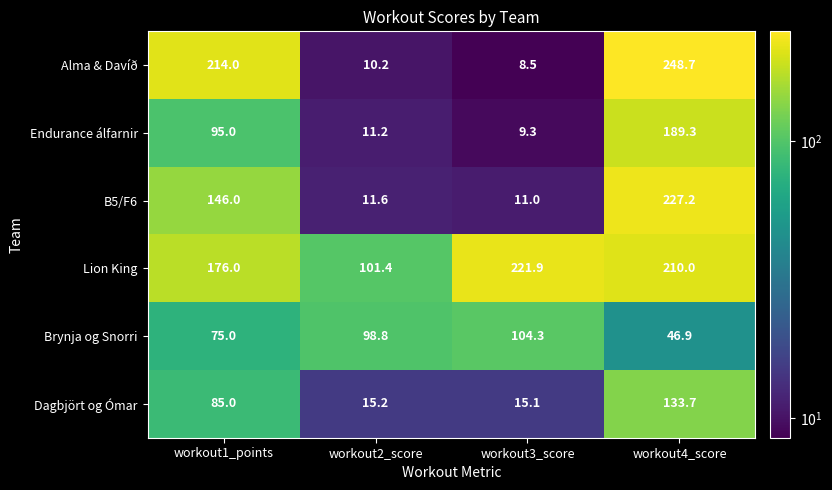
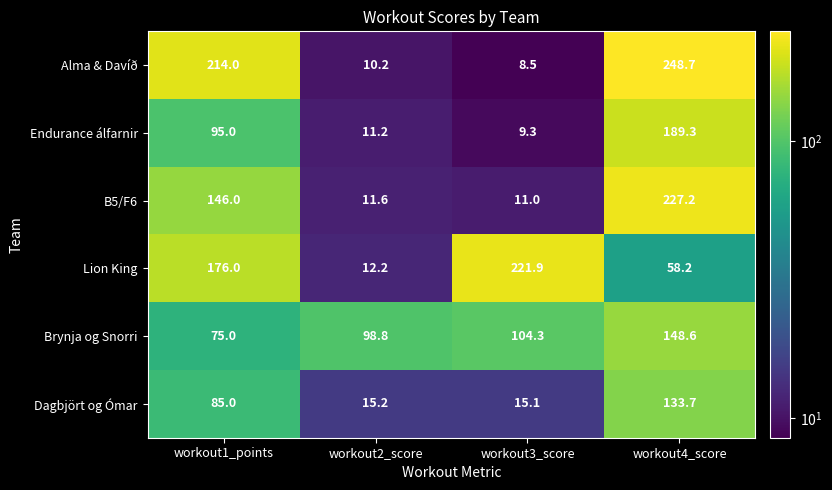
Lion King, workout2_score: 101.4 -> 12.2
Lion King, workout4_score: 210.0 -> 58.2
Brynja og Snorri, workout4_score: 46.9 -> 148.6
